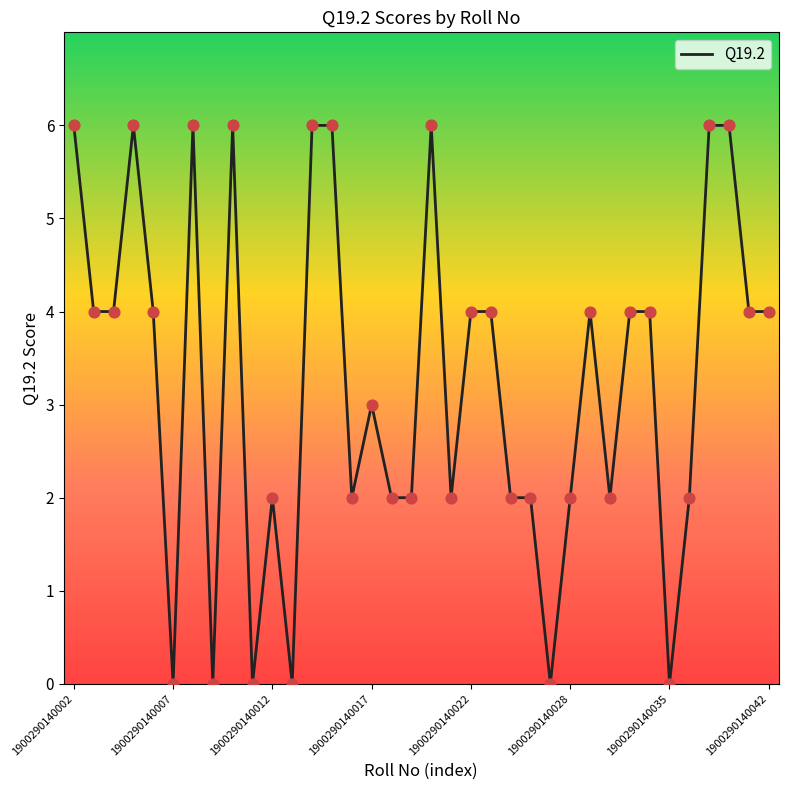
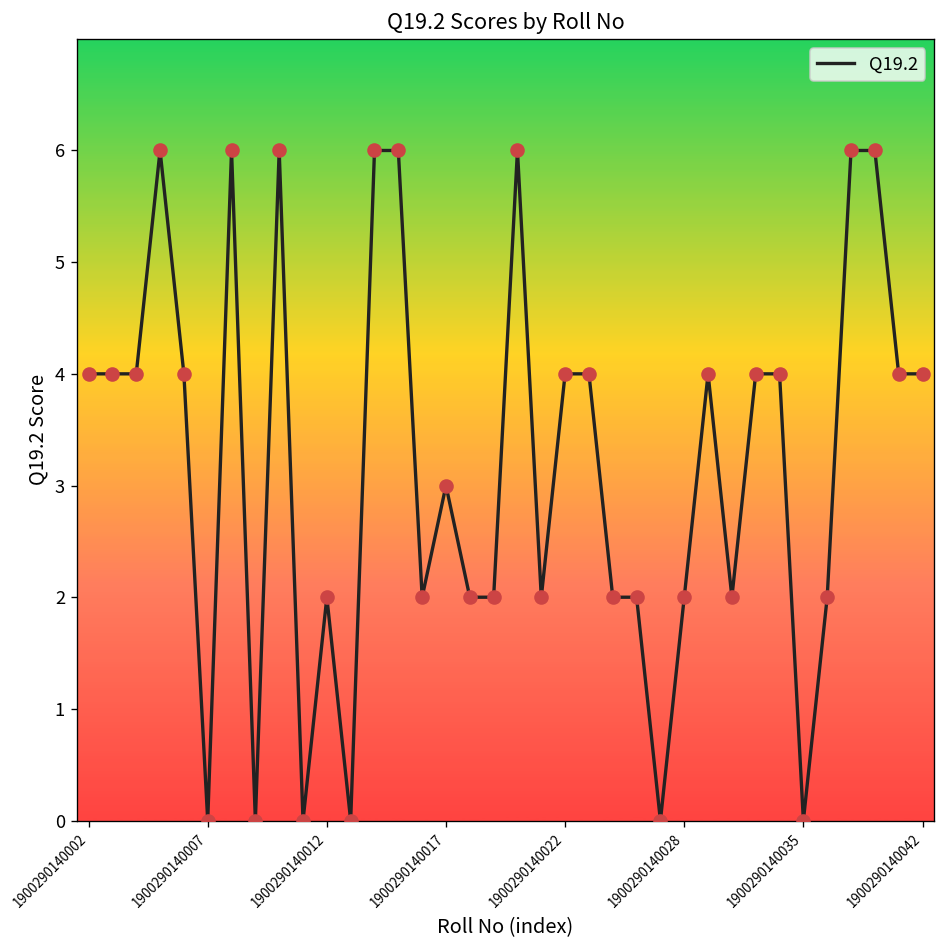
1900290140002: 6 -> 4
